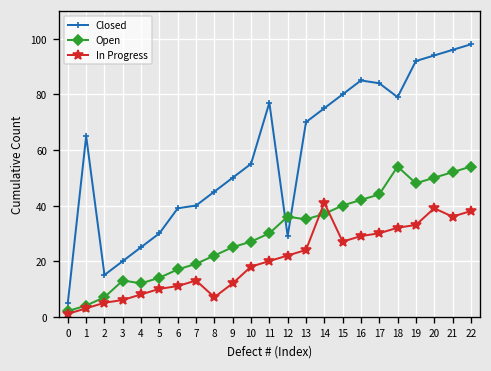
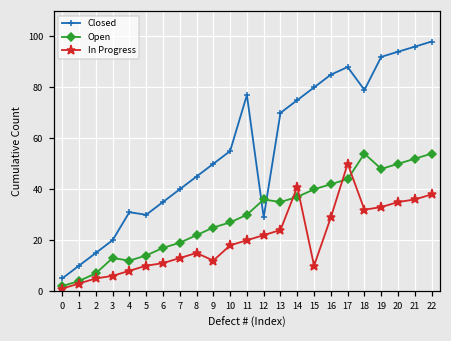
Closed, 1: 65 -> 10
Closed, 4: 25 -> 31
Closed, 6: 39 -> 35
In Progress, 8: 7 -> 15
In Progress, 15: 27 -> 10
Closed, 17: 84 -> 88
In Progress, 17: 30 -> 50
In Progress, 20: 39 -> 35
